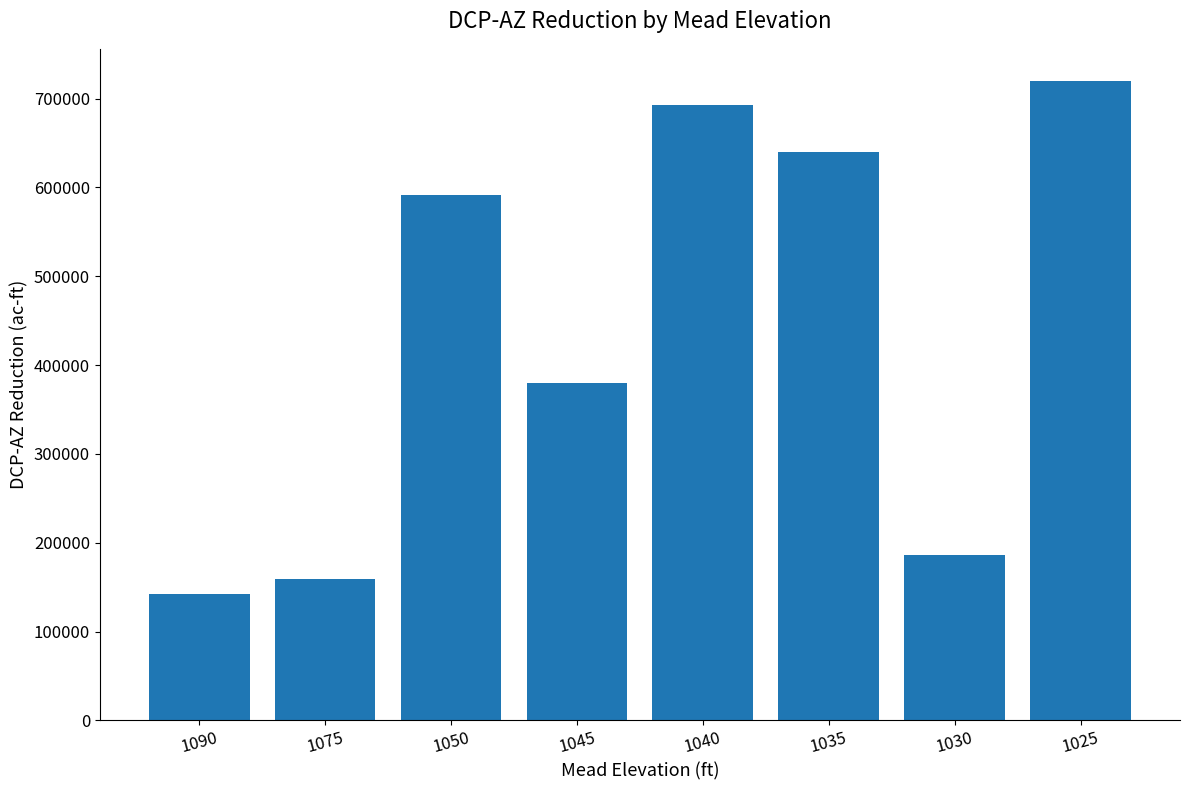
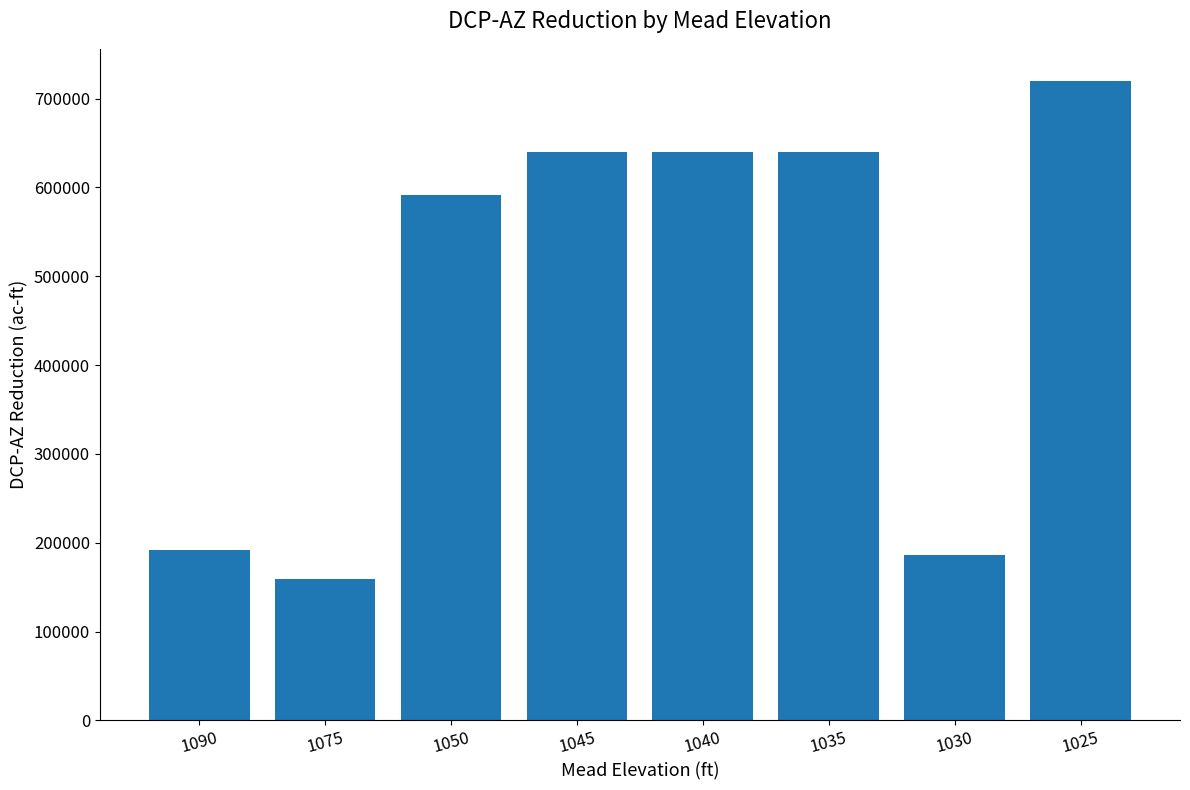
1090: 140000 -> 190000
1045: 380000 -> 640000
1040: 690000 -> 640000
